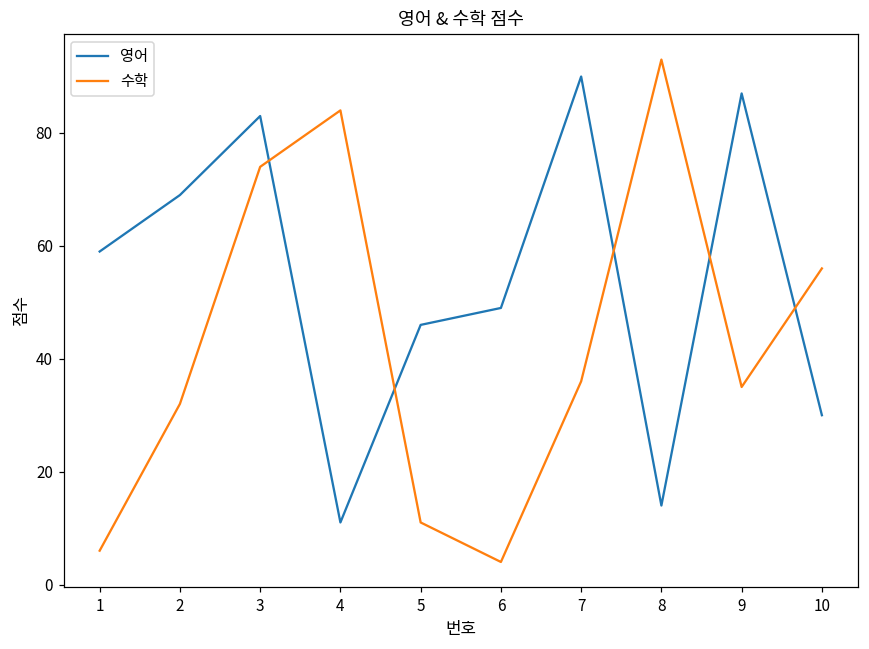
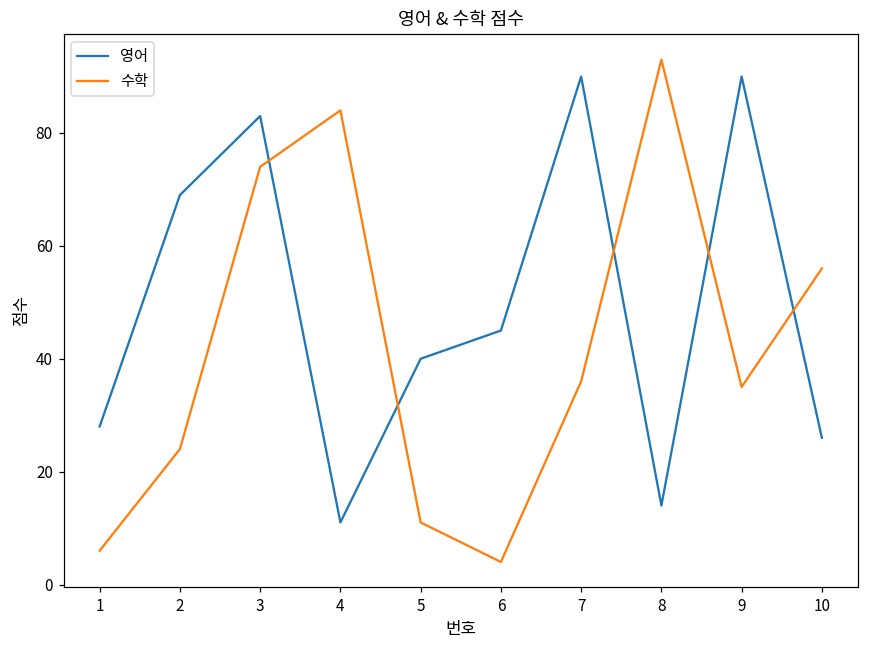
영어, 1: 59 -> 28
수학, 2: 32 -> 24
영어, 5: 46 -> 40
영어, 6: 49 -> 45
영어, 9: 87 -> 90
영어, 10: 30 -> 26
